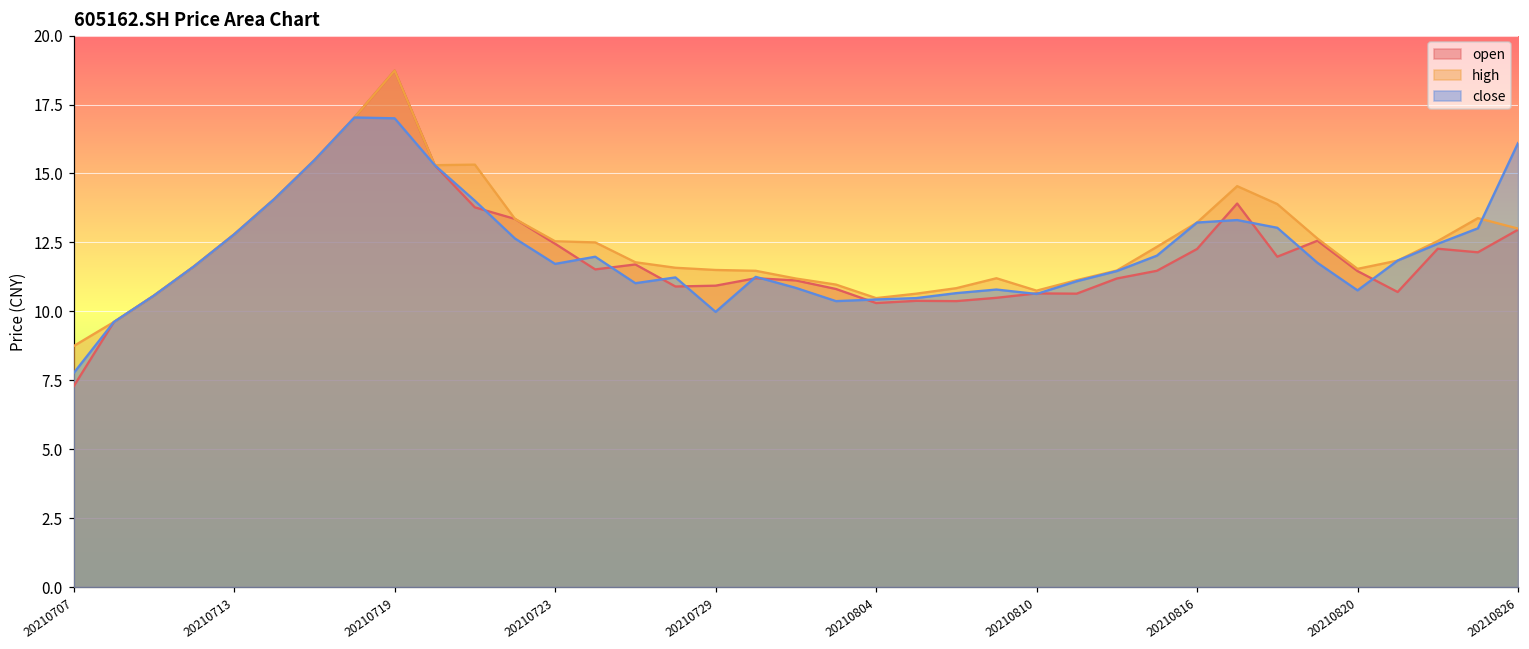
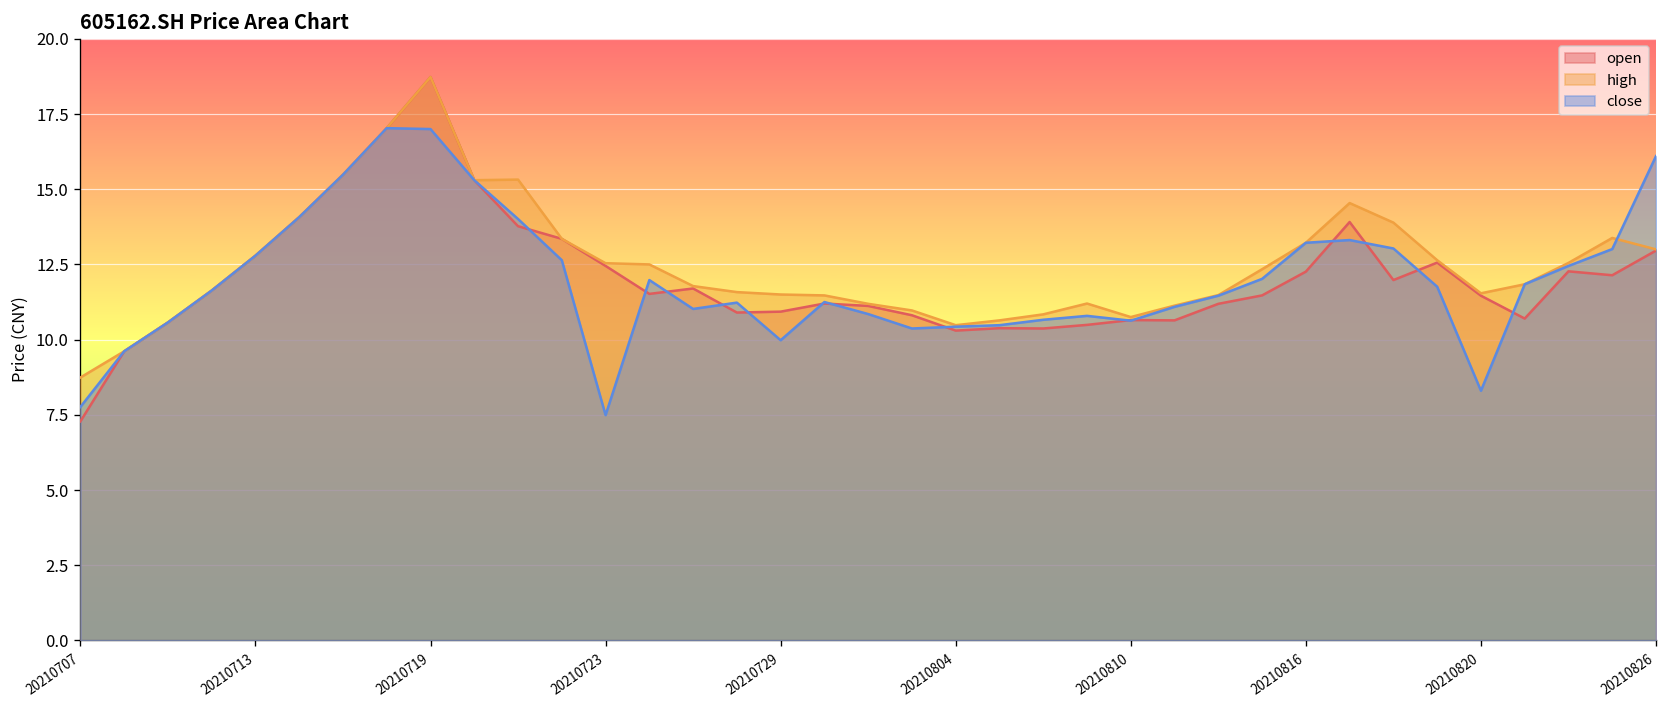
close, 20210723: 11.7 -> 7.5
close, 20210820: 10.8 -> 8.3
